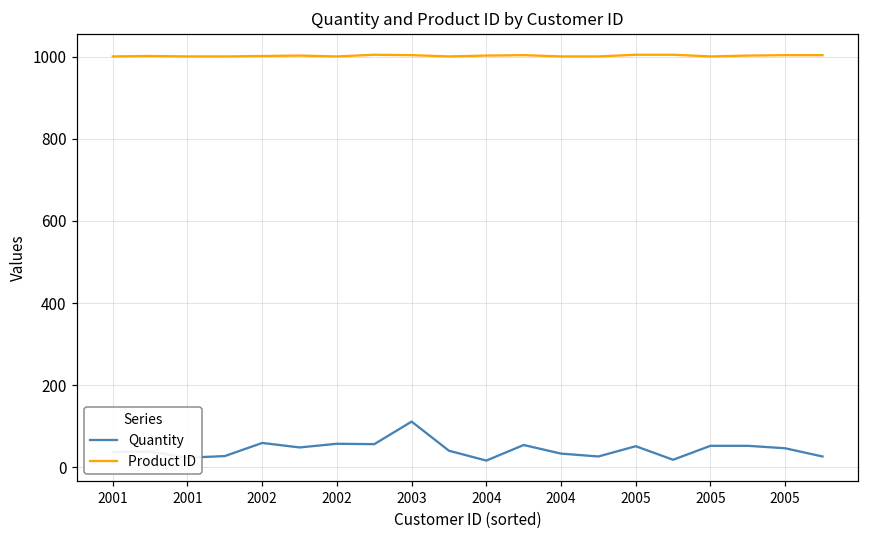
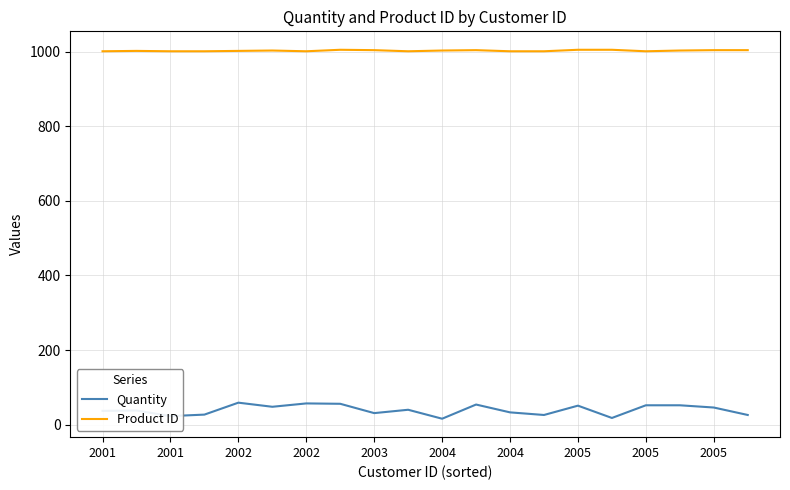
Quantity, 2003: 110 -> 30
